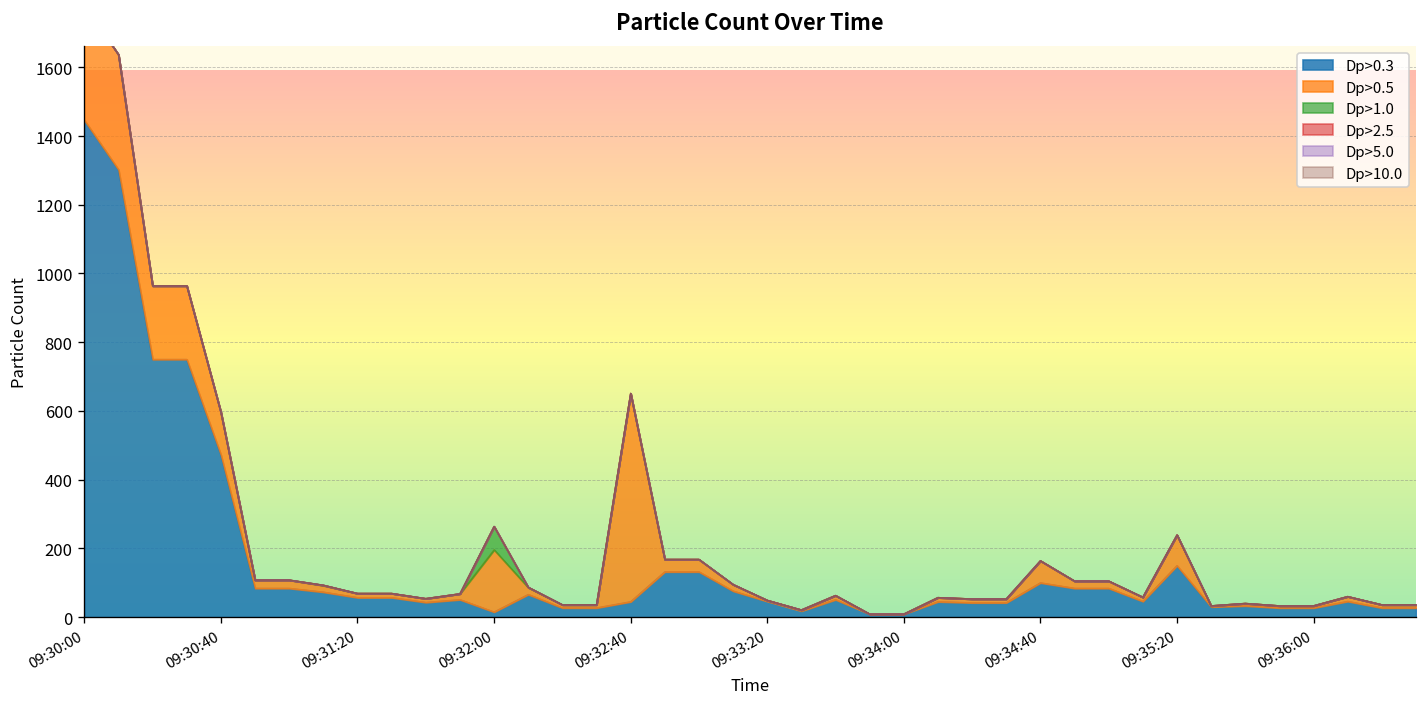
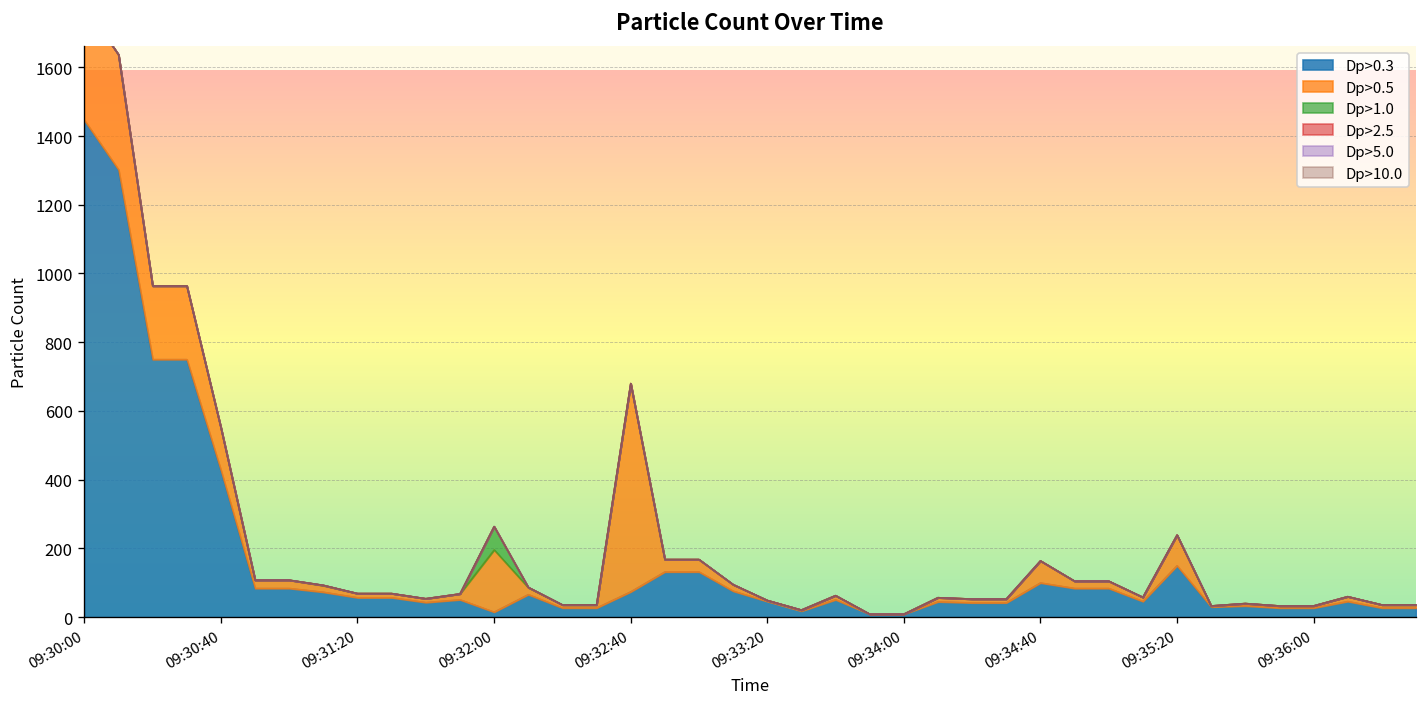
Dp>0.3, 09:30:40: 470 -> 430
Dp>0.3, 09:32:40: 50 -> 70
